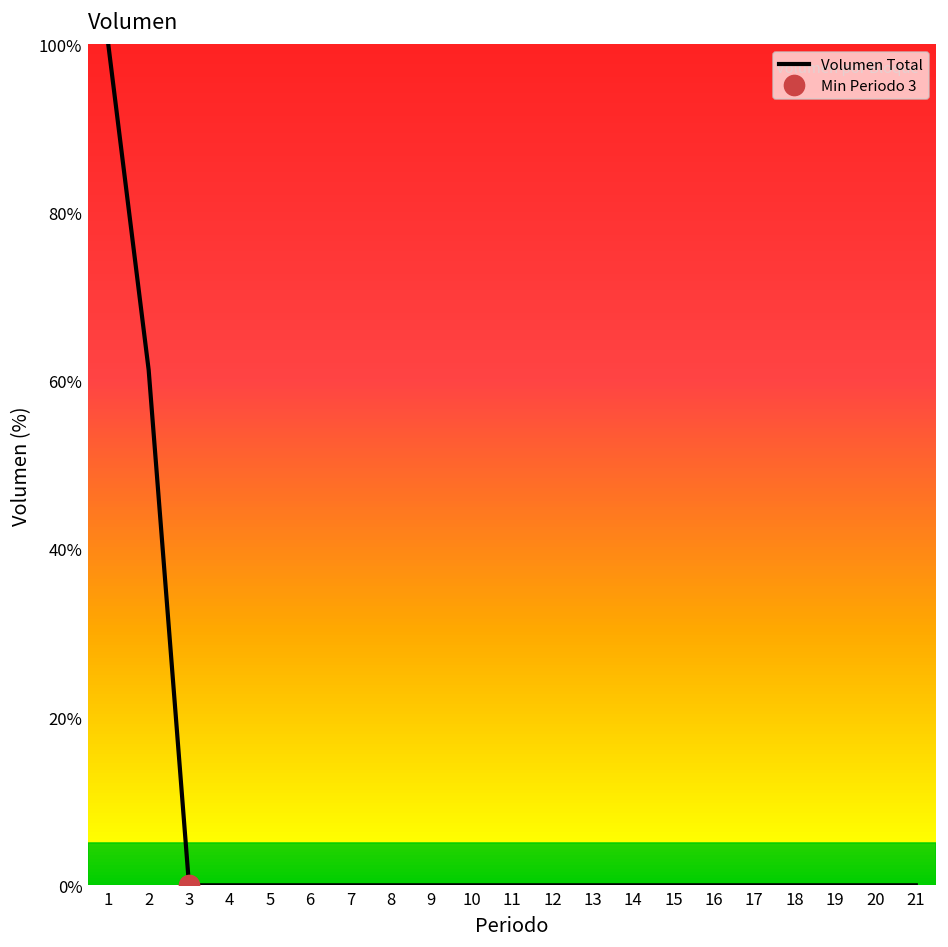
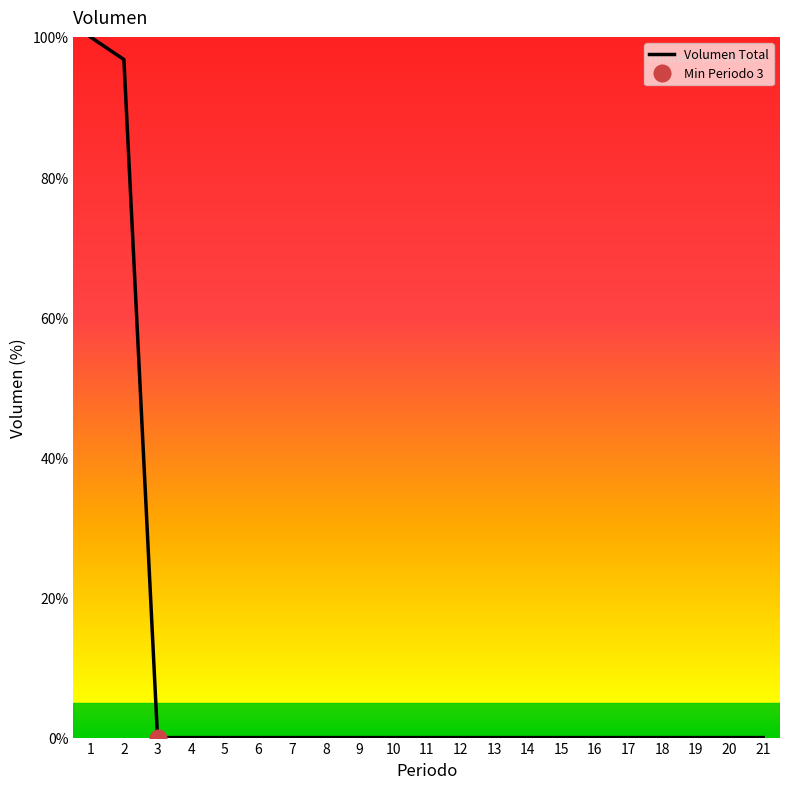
Volumen Total, 2: 61% -> 97%
